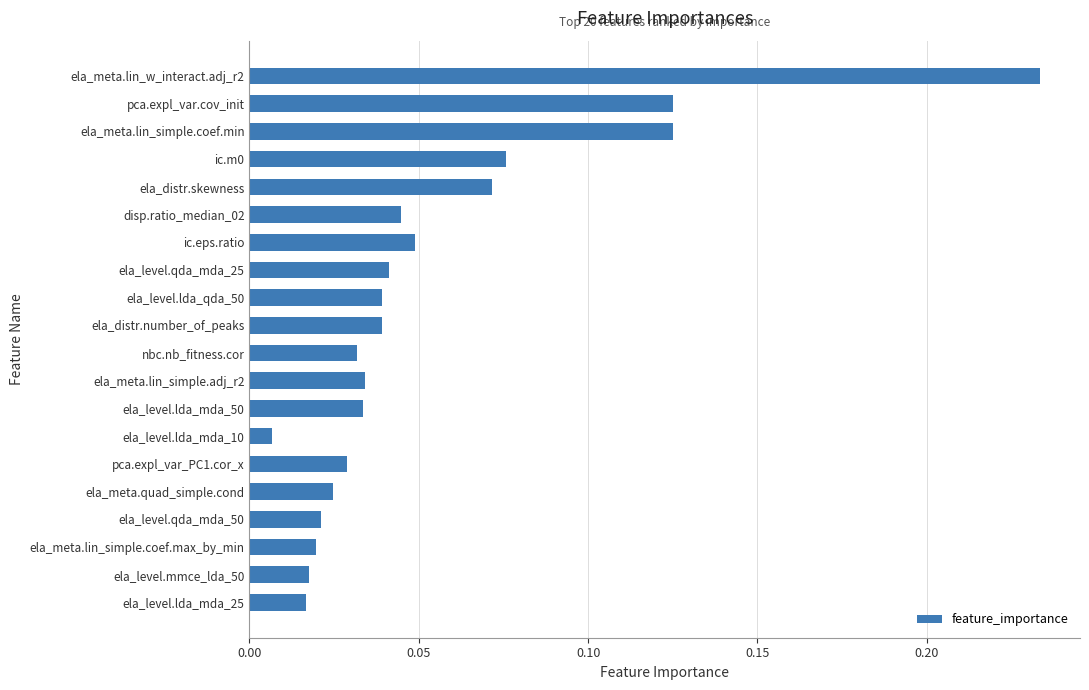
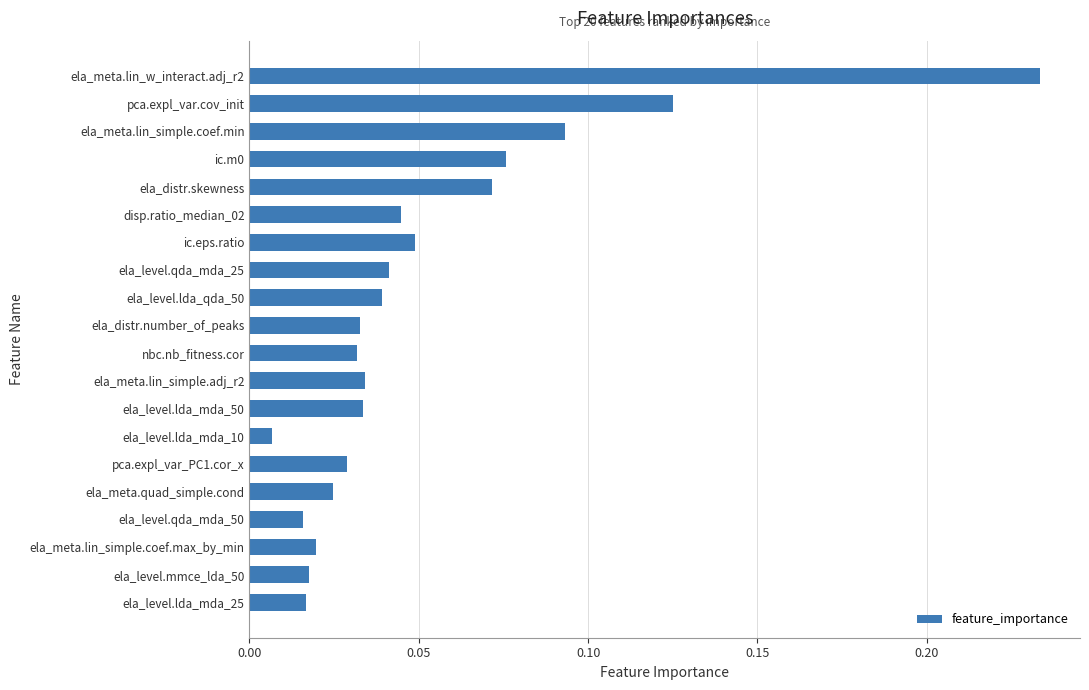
ela_meta.lin_simple.coef.min: 0.125 -> 0.093
ela_distr.number_of_peaks: 0.039 -> 0.033
ela_level.qda_mda_50: 0.021 -> 0.016
